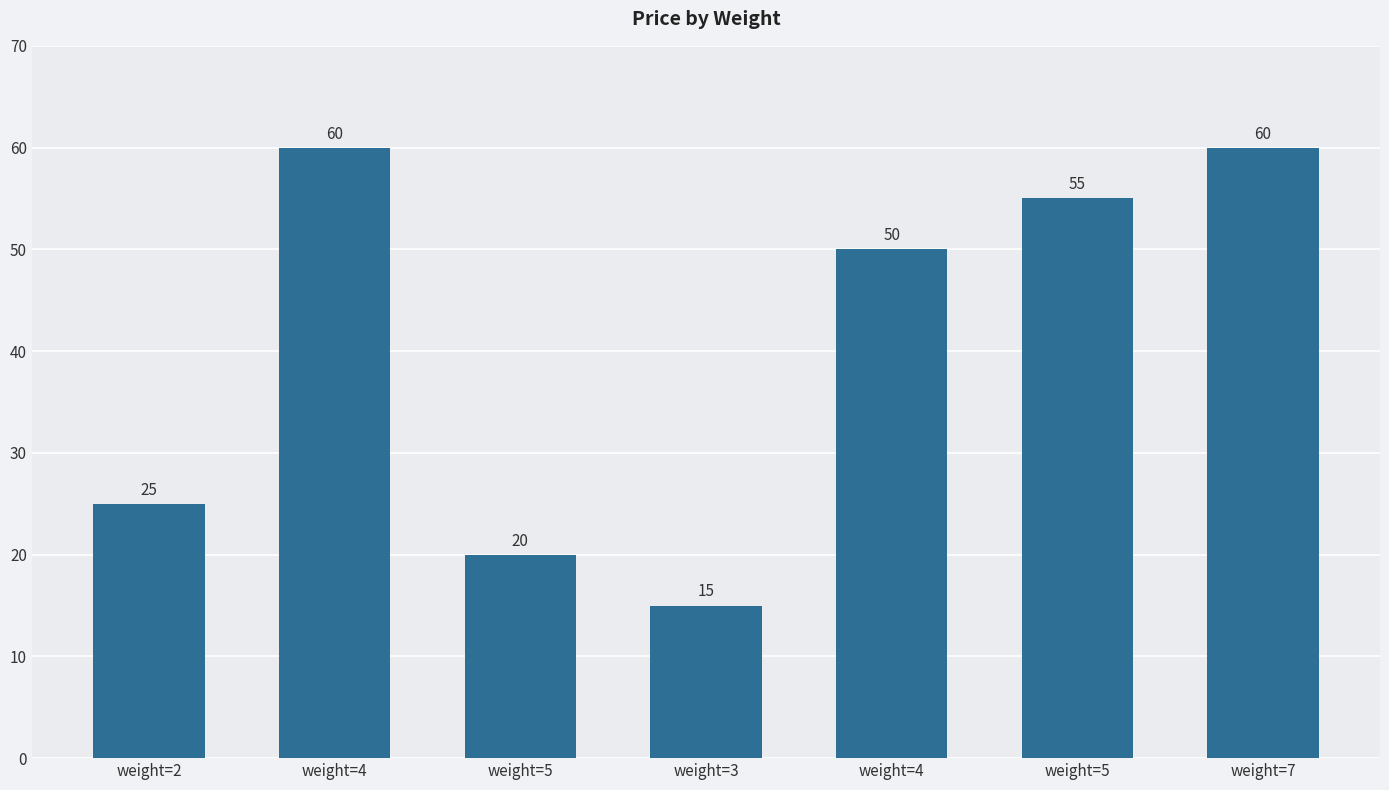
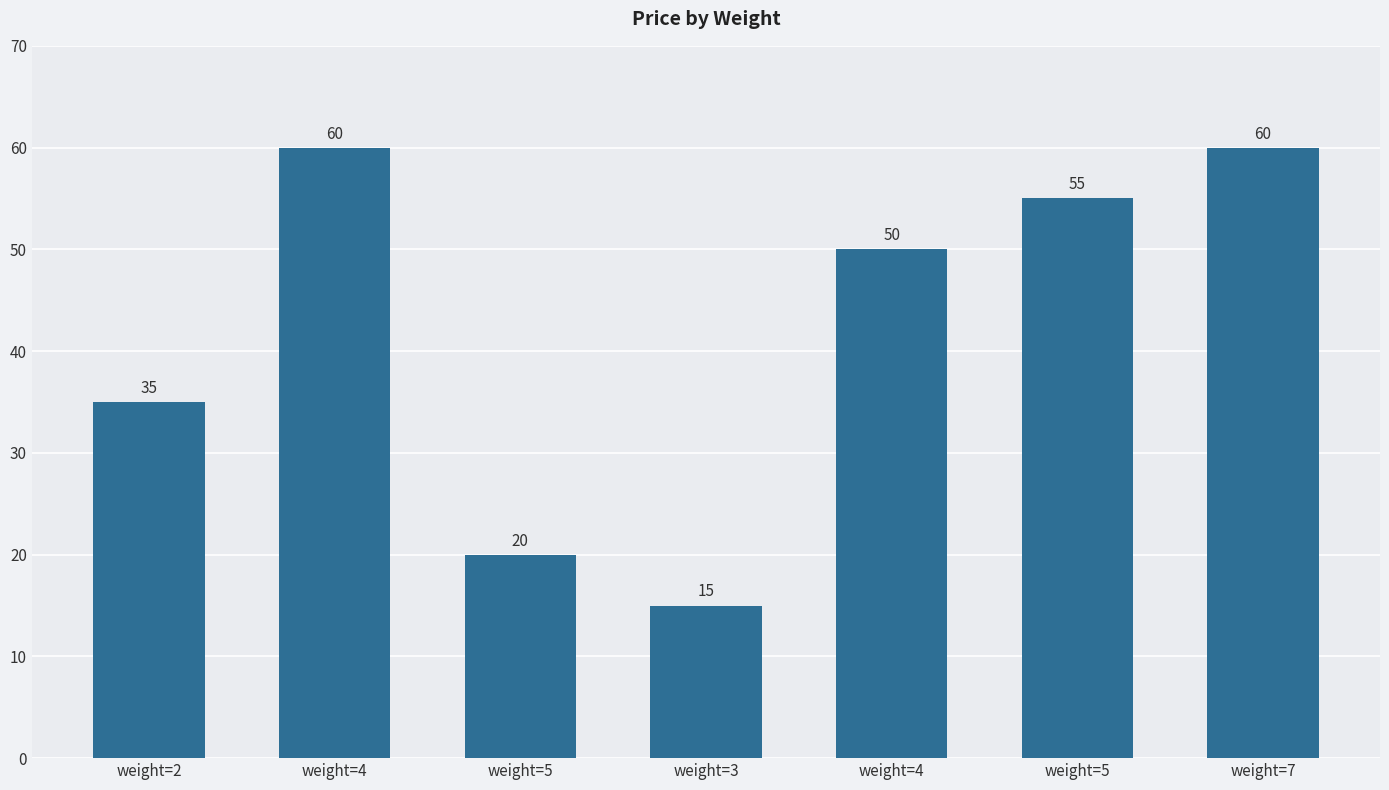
weight=2: 25 -> 35
